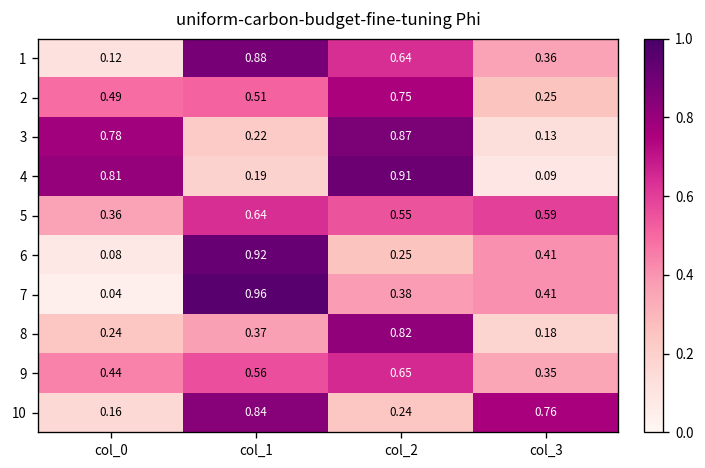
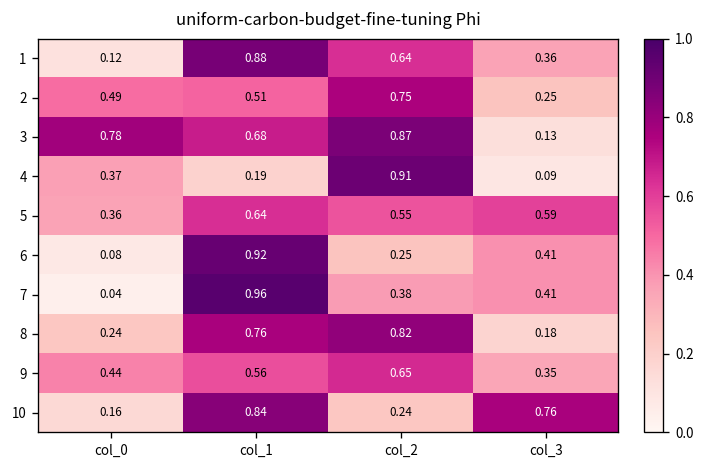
3, col_1: 0.22 -> 0.68
4, col_0: 0.81 -> 0.37
8, col_1: 0.37 -> 0.76
